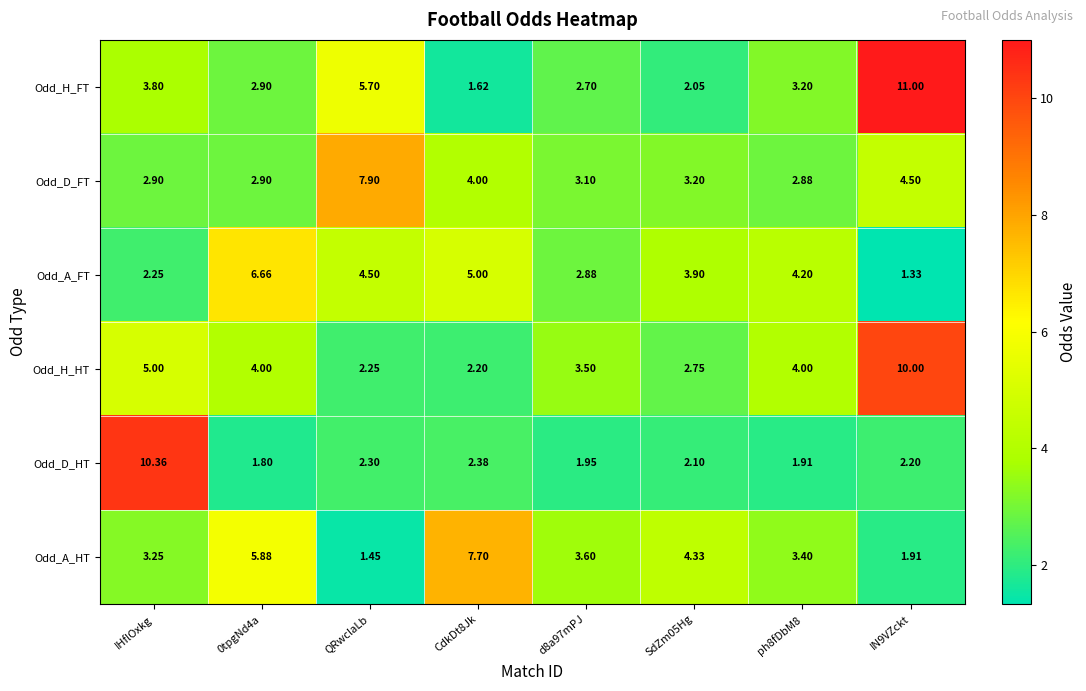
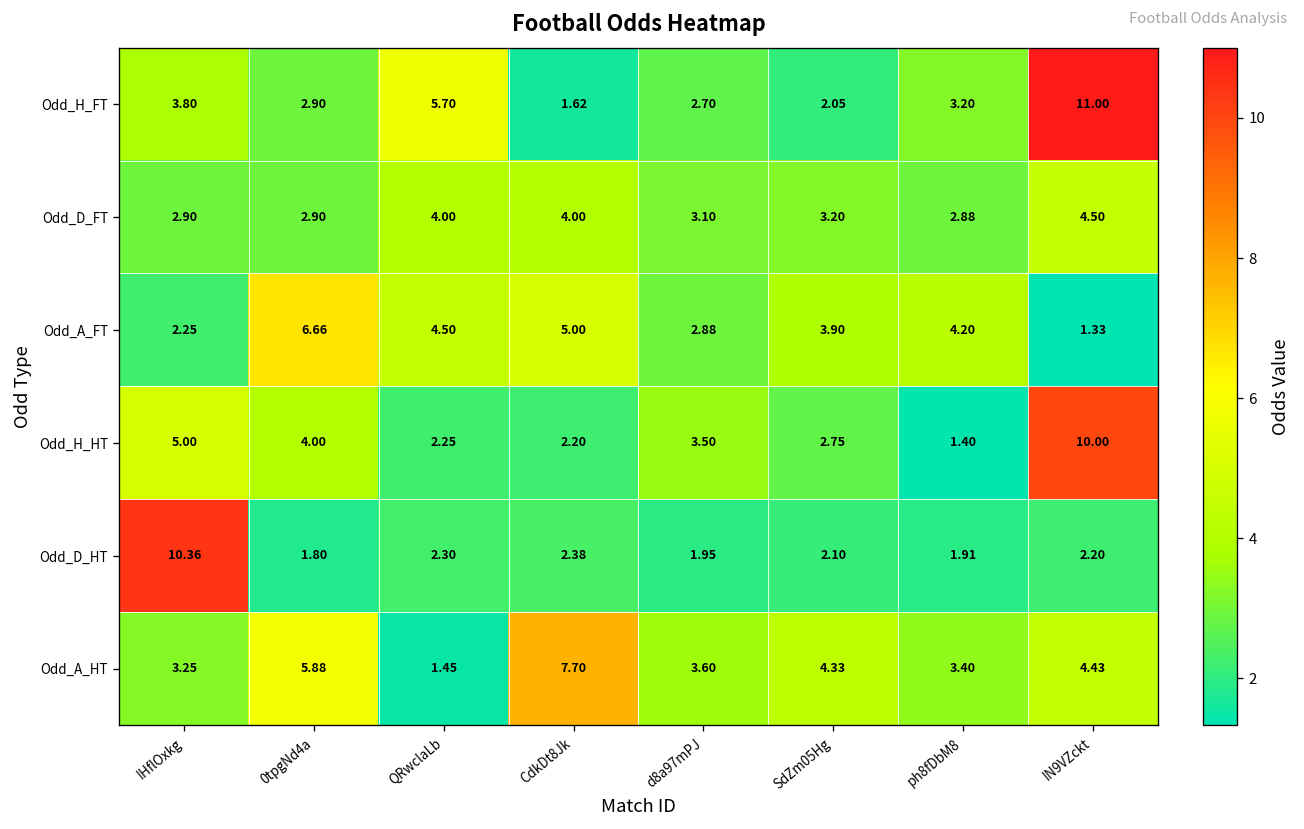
Odd_D_FT, QRwclaLb: 7.90 -> 4.00
Odd_H_HT, ph8fDbM8: 4.00 -> 1.40
Odd_A_HT, IN9VZckt: 1.91 -> 4.43
